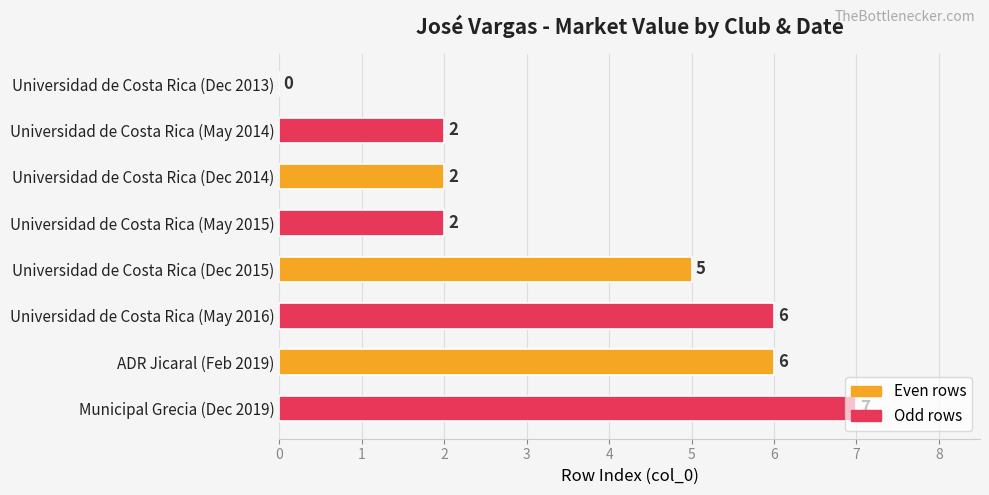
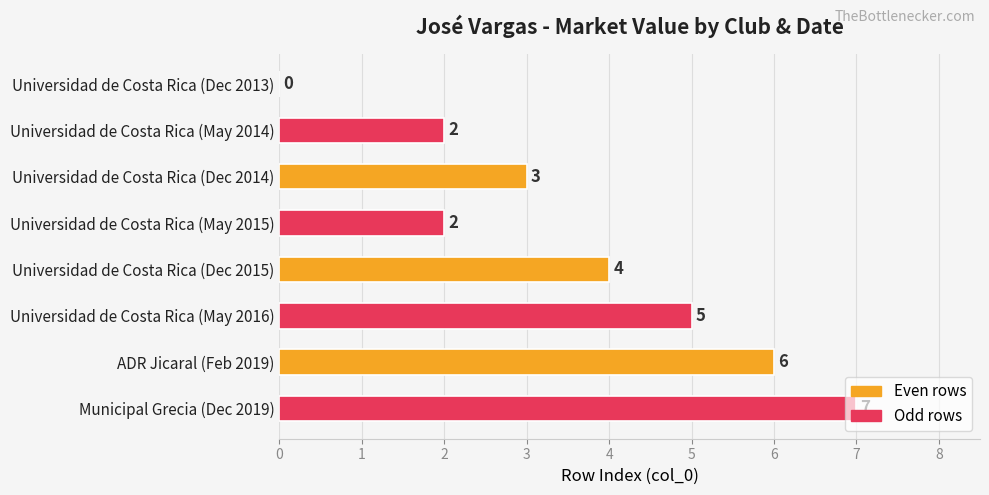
Universidad de Costa Rica (Dec 2014): 2 -> 3
Universidad de Costa Rica (Dec 2015): 5 -> 4
Universidad de Costa Rica (May 2016): 6 -> 5
